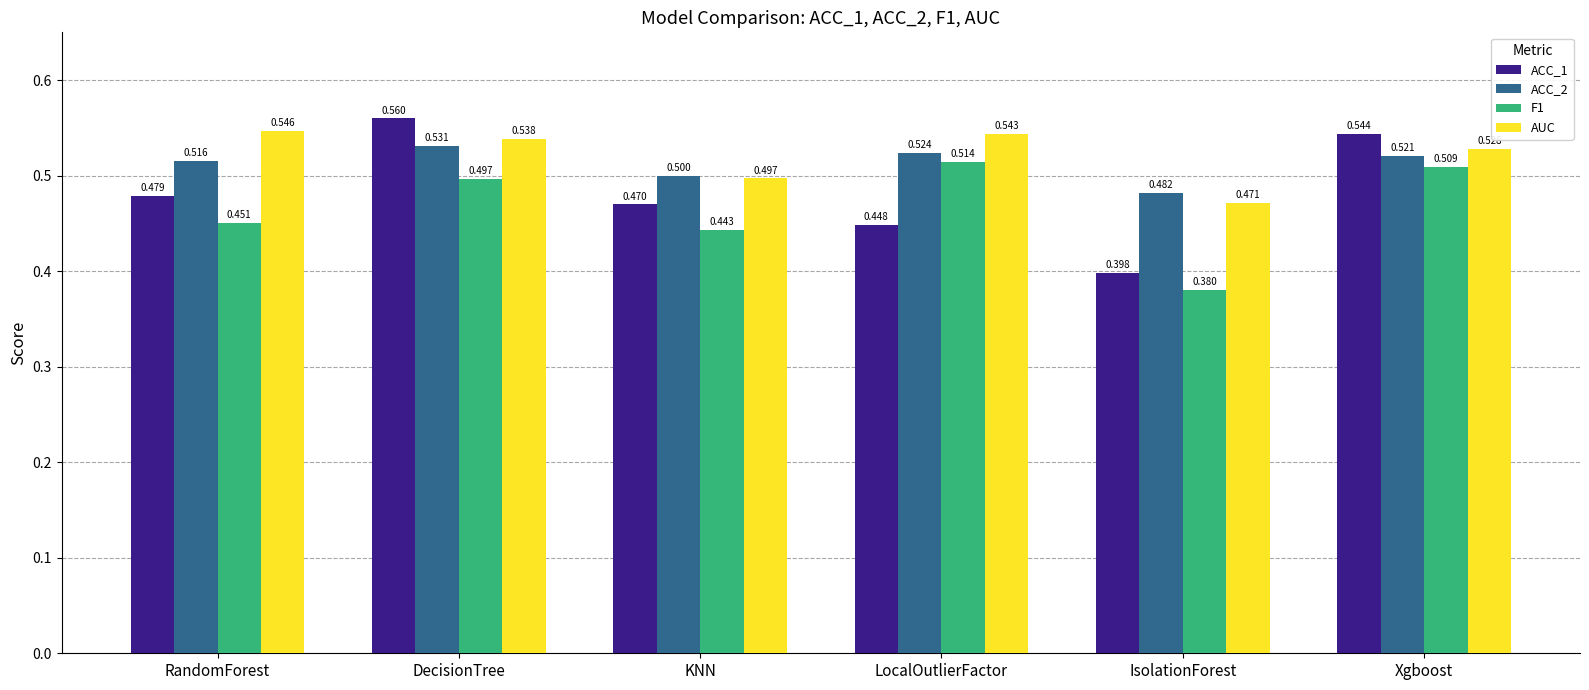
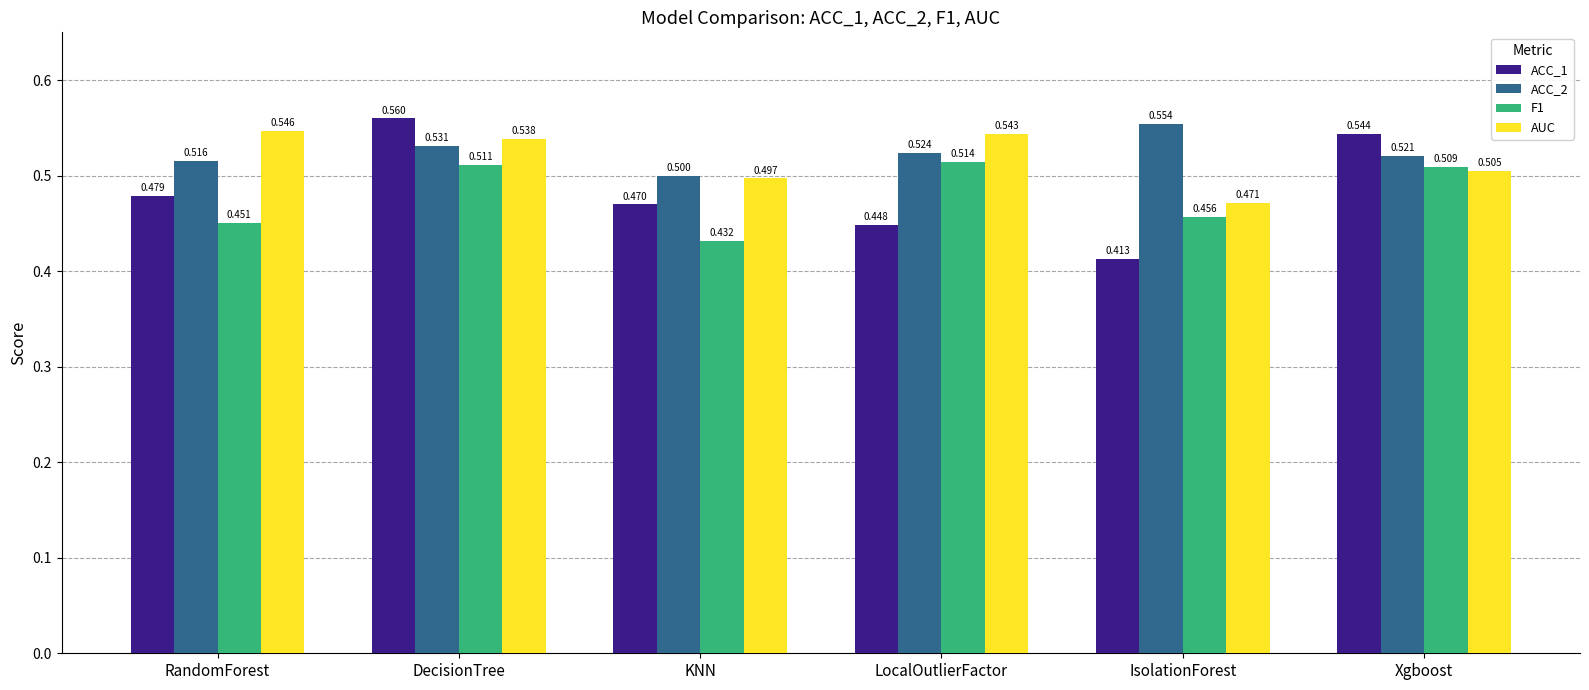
F1, DecisionTree: 0.497 -> 0.511
F1, KNN: 0.443 -> 0.432
ACC_1, IsolationForest: 0.398 -> 0.413
ACC_2, IsolationForest: 0.482 -> 0.554
F1, IsolationForest: 0.380 -> 0.456
AUC, Xgboost: 0.53 -> 0.50
